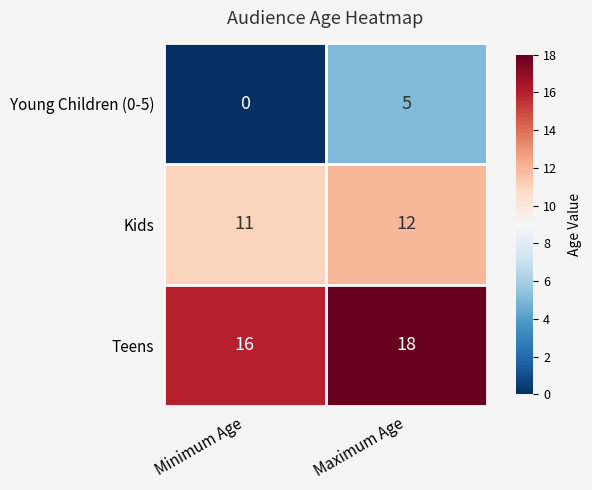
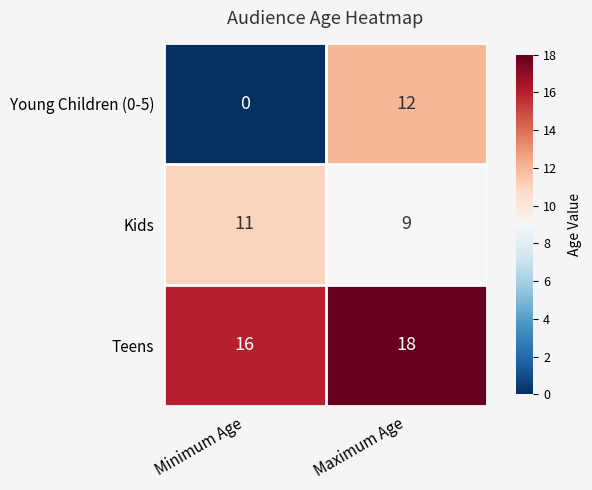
Young Children (0-5), Maximum Age: 5 -> 12
Kids, Maximum Age: 12 -> 9
